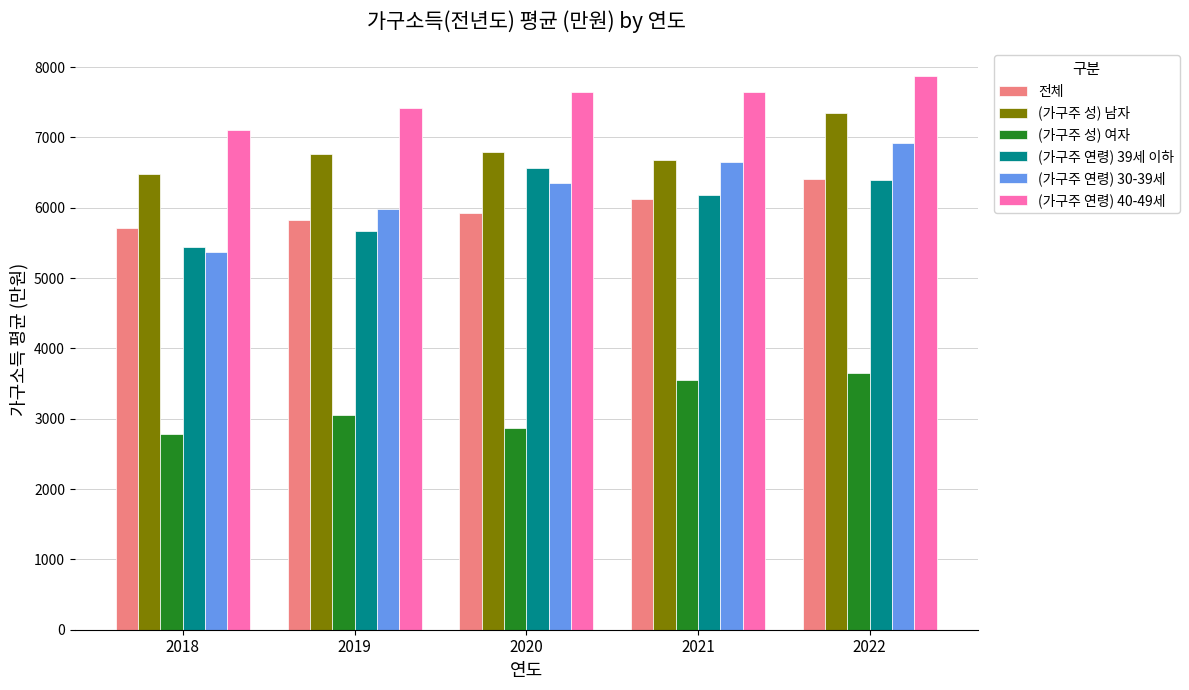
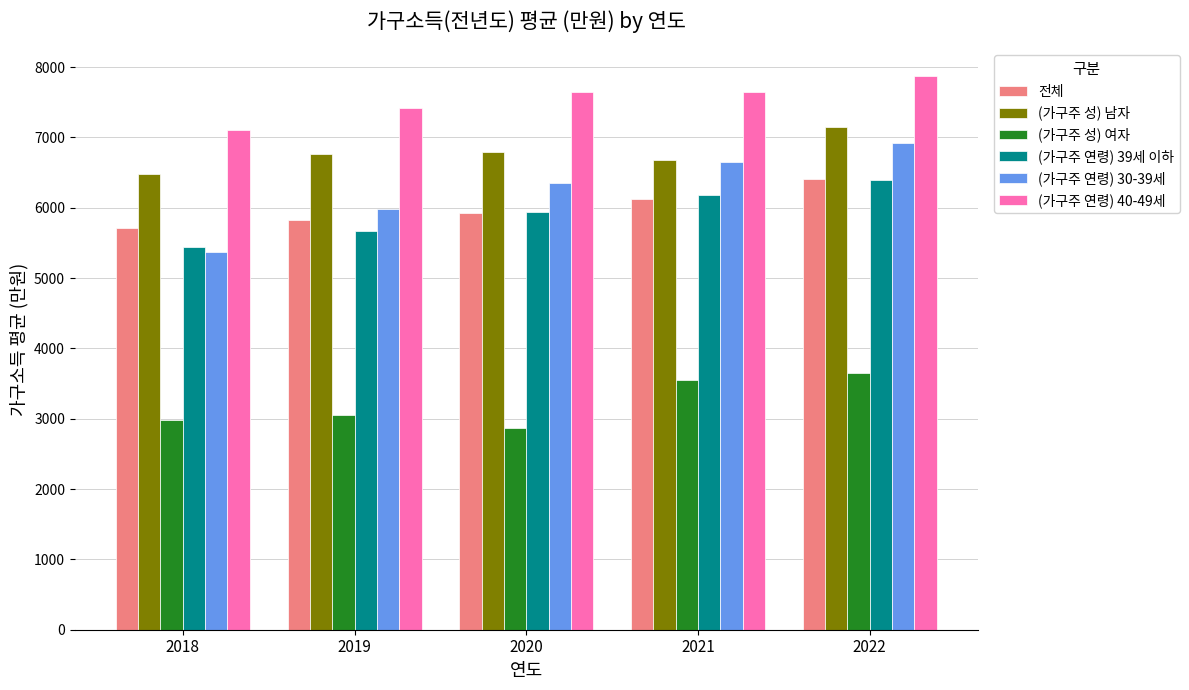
(가구주 성) 여자, 2018: 2800 -> 3000
(가구주 연령) 39세 이하, 2020: 6600 -> 5900
(가구주 성) 남자, 2022: 7300 -> 7100
